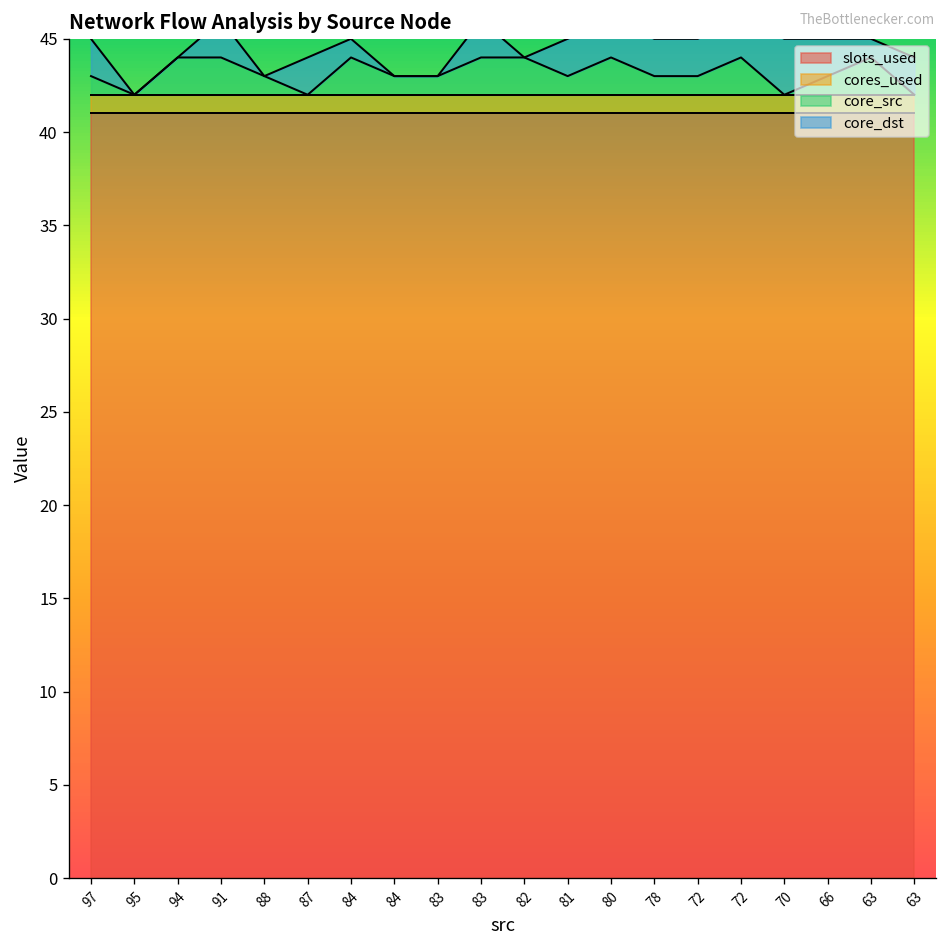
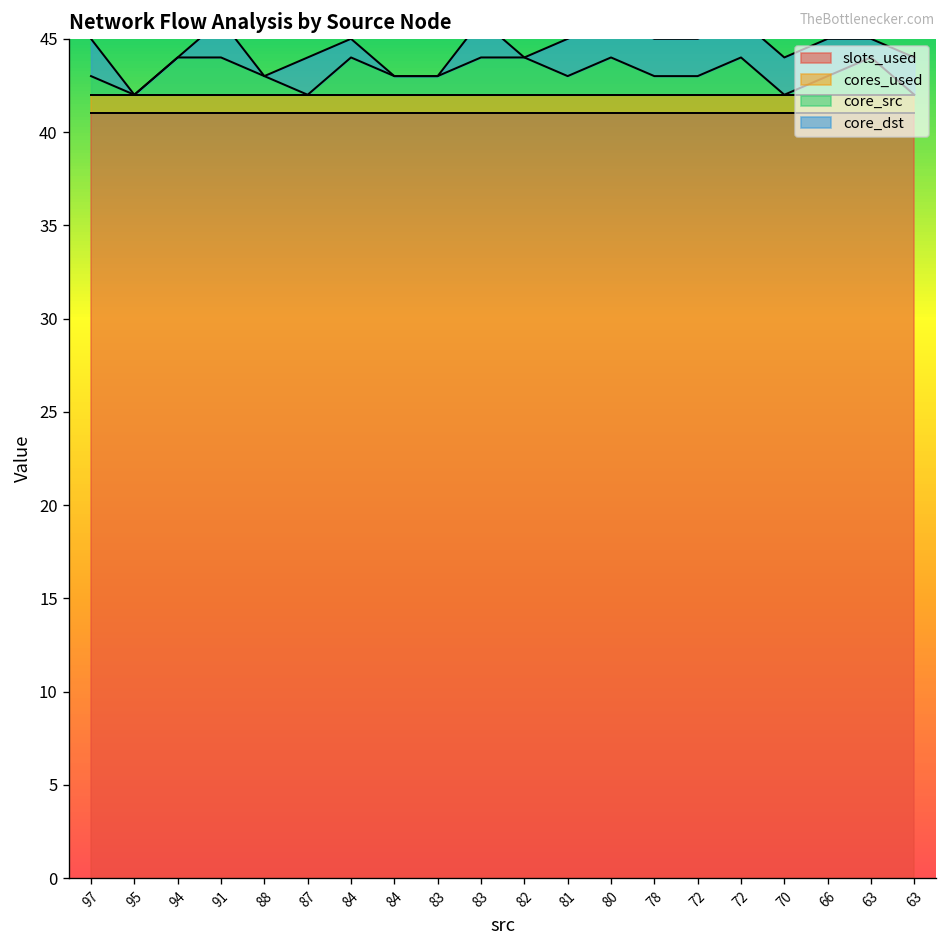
core_dst, 70: 3 -> 2
